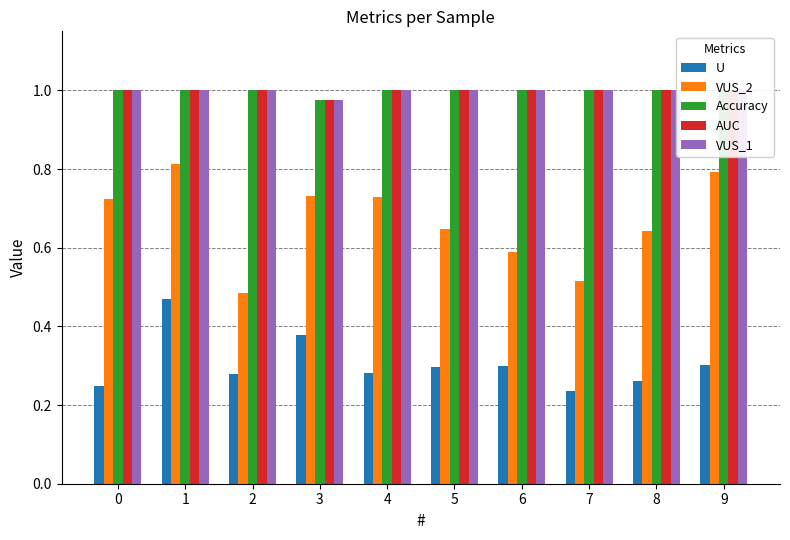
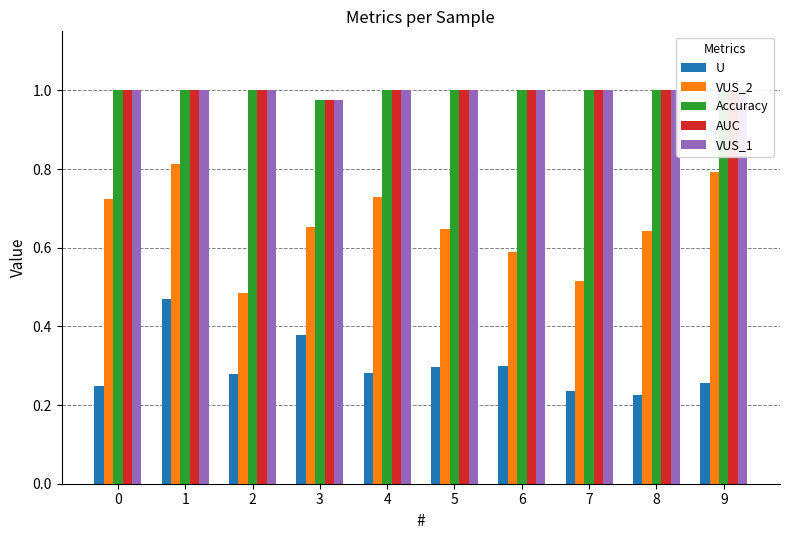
VUS_2, 3: 0.73 -> 0.65
U, 8: 0.26 -> 0.23
U, 9: 0.30 -> 0.26
